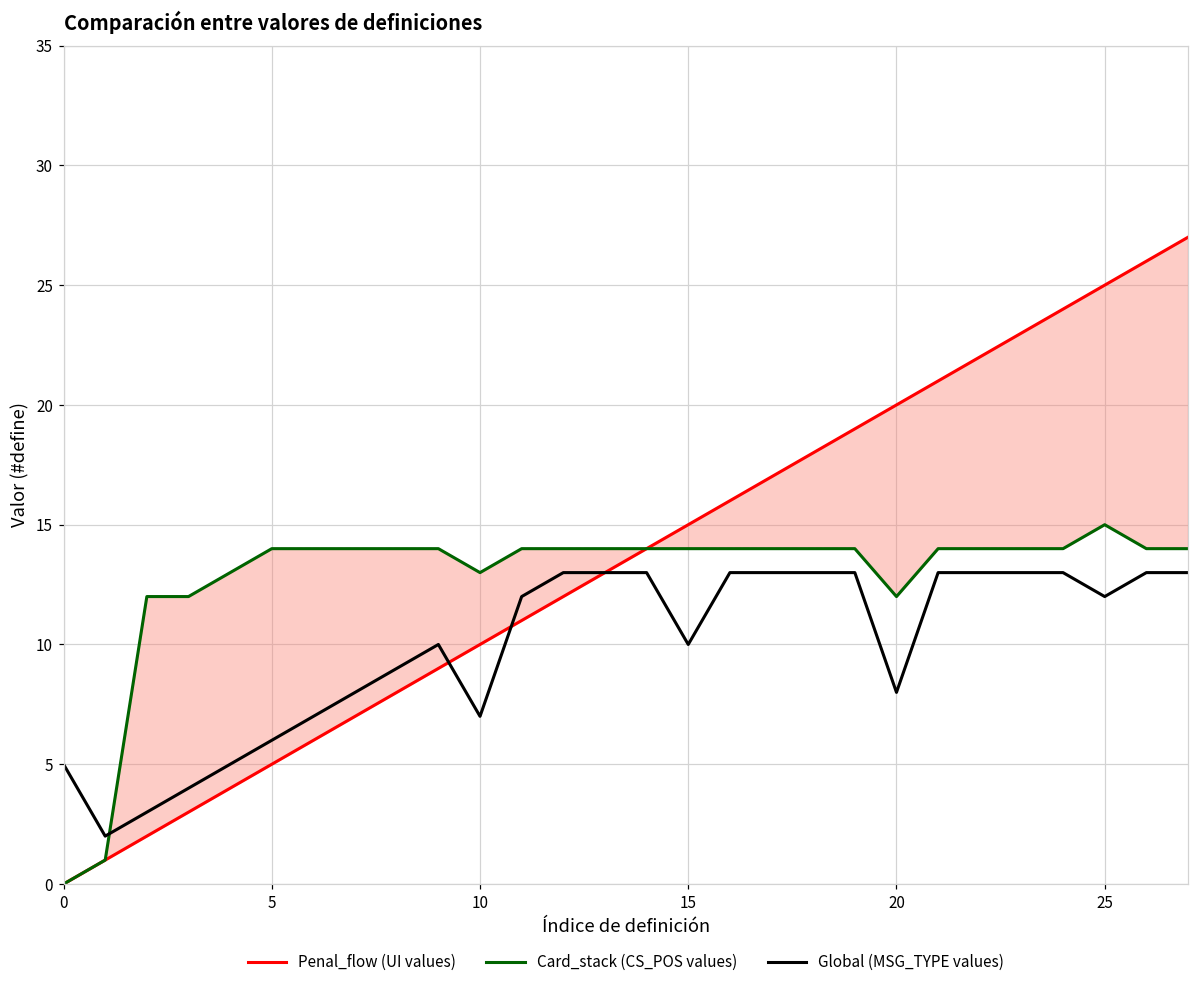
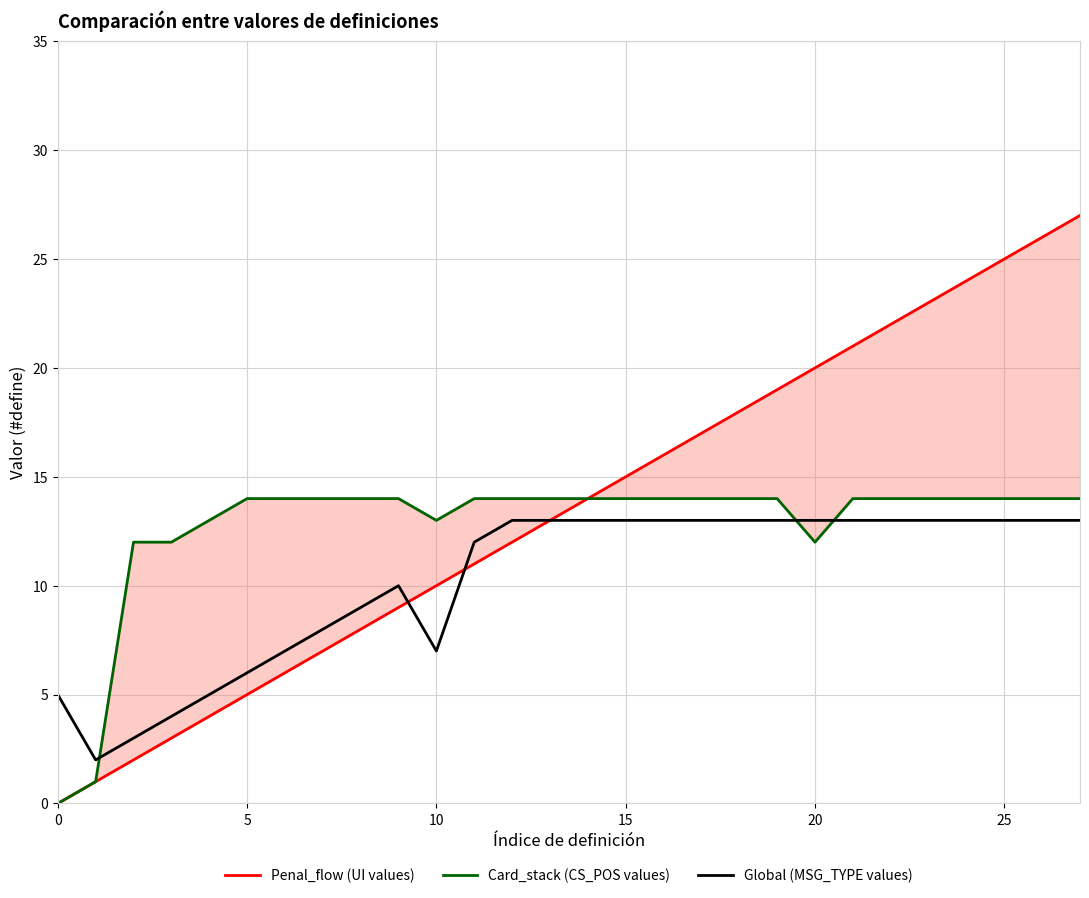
Global (MSG_TYPE values), 15: 10 -> 13
Global (MSG_TYPE values), 20: 8 -> 13
Card_stack (CS_POS values), 25: 15 -> 14
Global (MSG_TYPE values), 25: 12 -> 13
